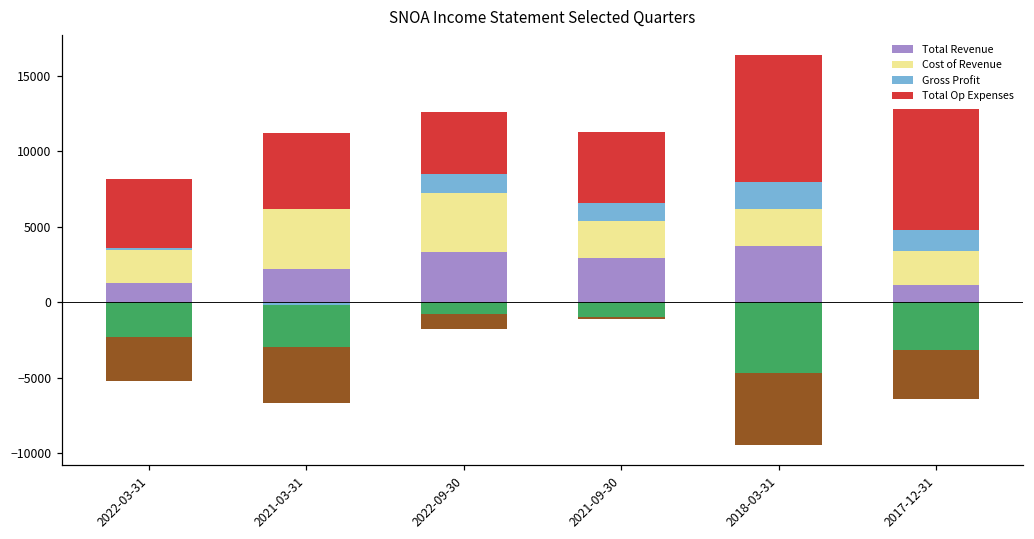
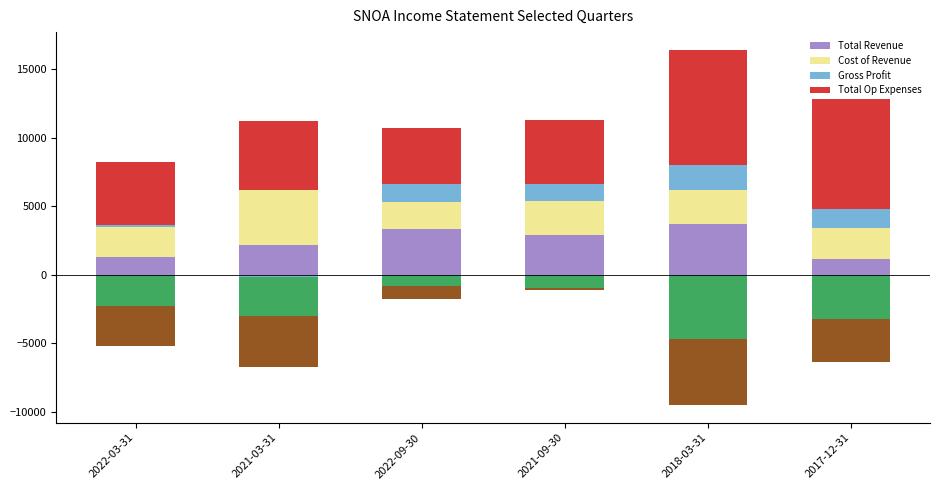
Cost of Revenue, 2022-09-30: 3900 -> 2000
